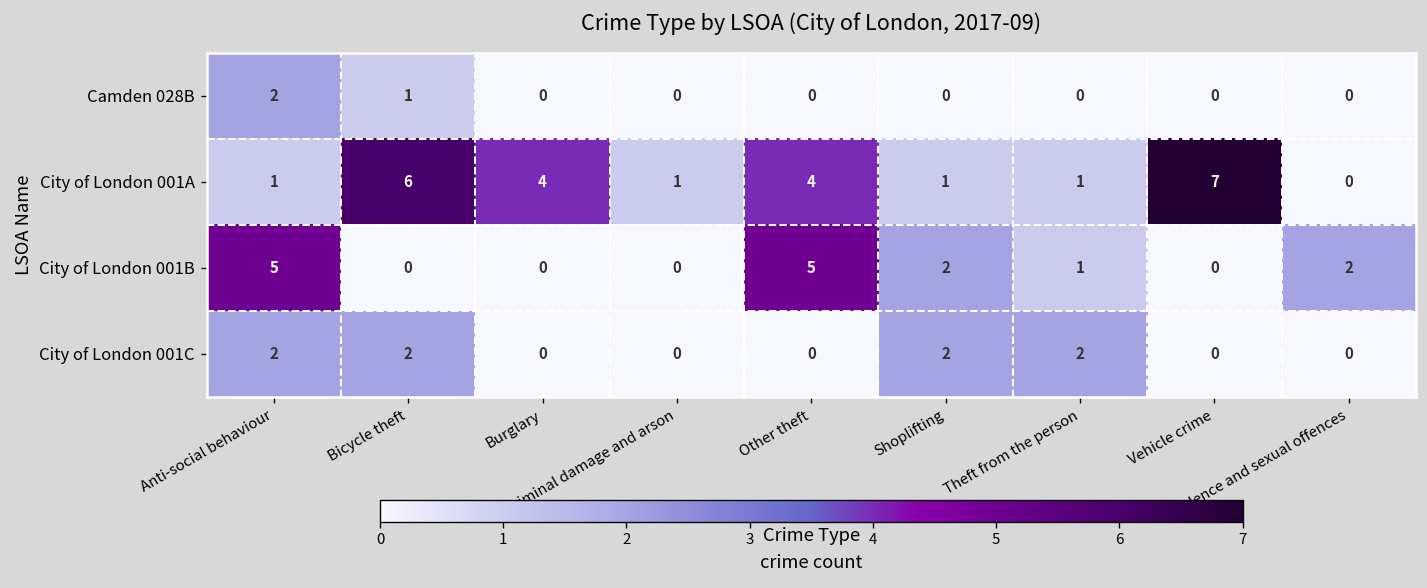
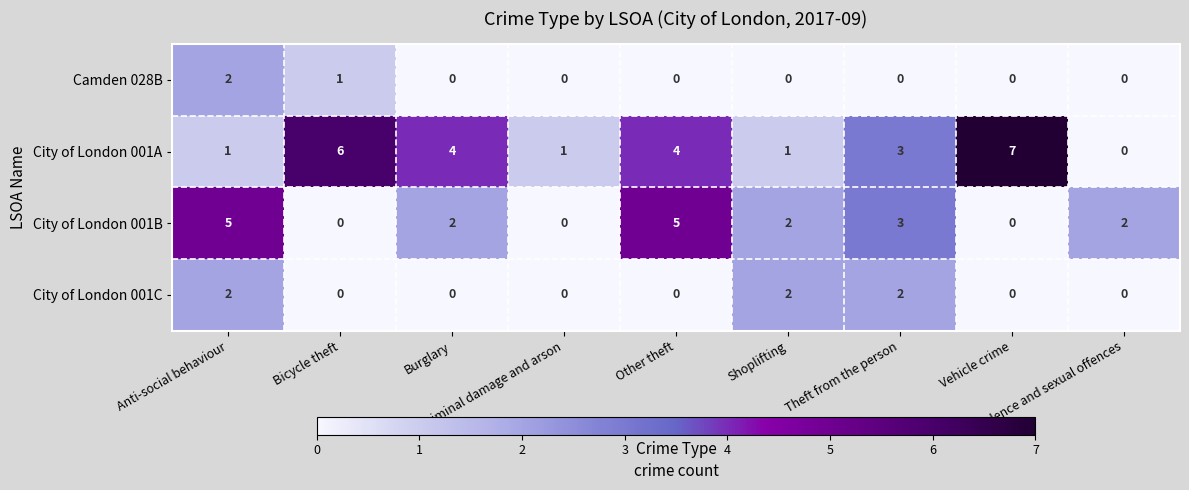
City of London 001A, Theft from the person: 1 -> 3
City of London 001B, Burglary: 0 -> 2
City of London 001B, Theft from the person: 1 -> 3
City of London 001C, Bicycle theft: 2 -> 0
